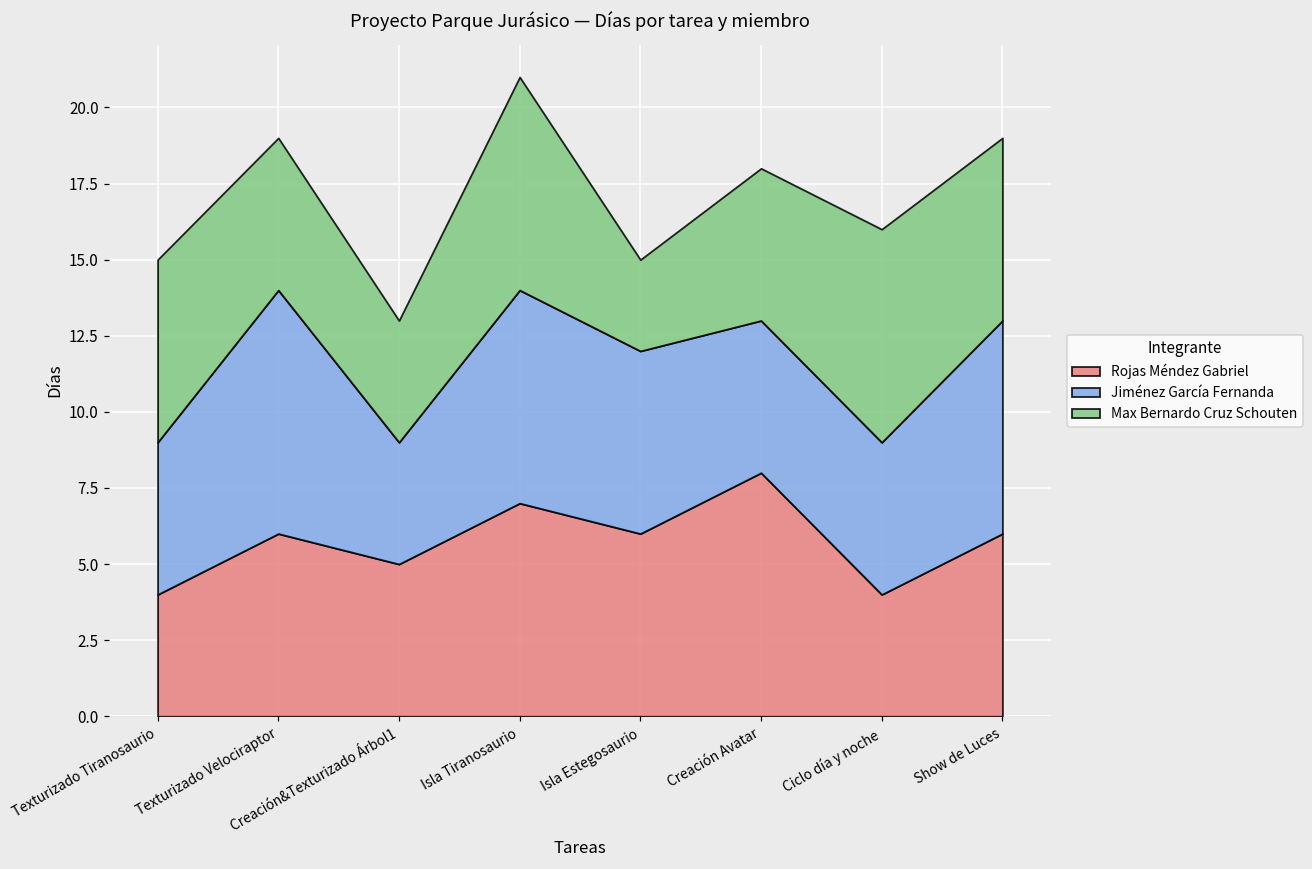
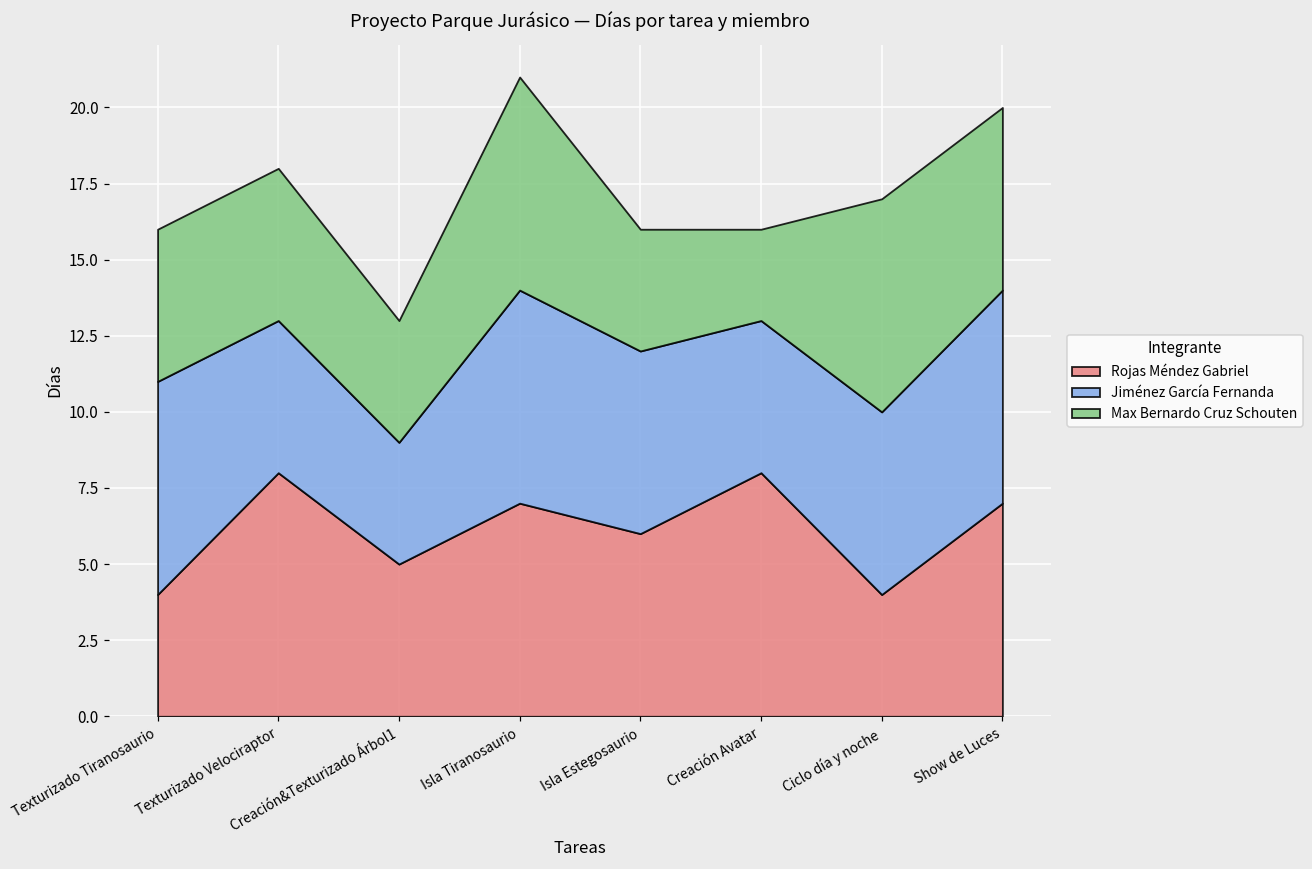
Jiménez García Fernanda, Texturizado Tiranosaurio: 5 -> 7
Max Bernardo Cruz Schouten, Texturizado Tiranosaurio: 6 -> 5
Rojas Méndez Gabriel, Texturizado Velociraptor: 6 -> 8
Jiménez García Fernanda, Texturizado Velociraptor: 8 -> 5
Max Bernardo Cruz Schouten, Isla Estegosaurio: 3 -> 4
Max Bernardo Cruz Schouten, Creación Avatar: 5 -> 3
Jiménez García Fernanda, Ciclo día y noche: 5 -> 6
Rojas Méndez Gabriel, Show de Luces: 6 -> 7
